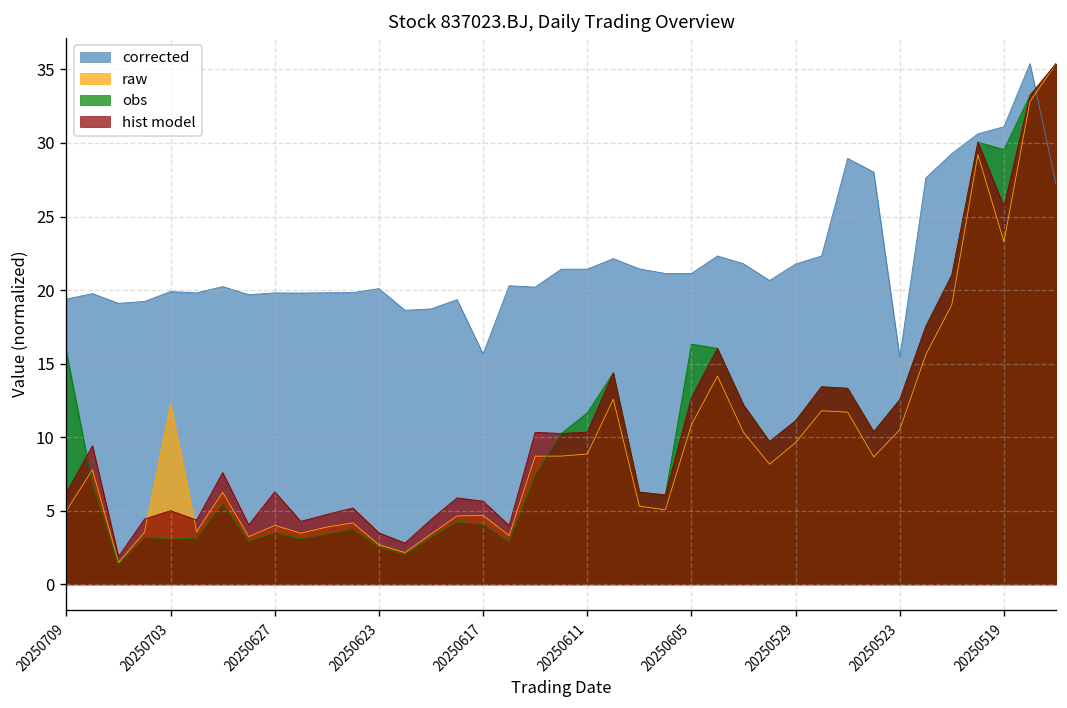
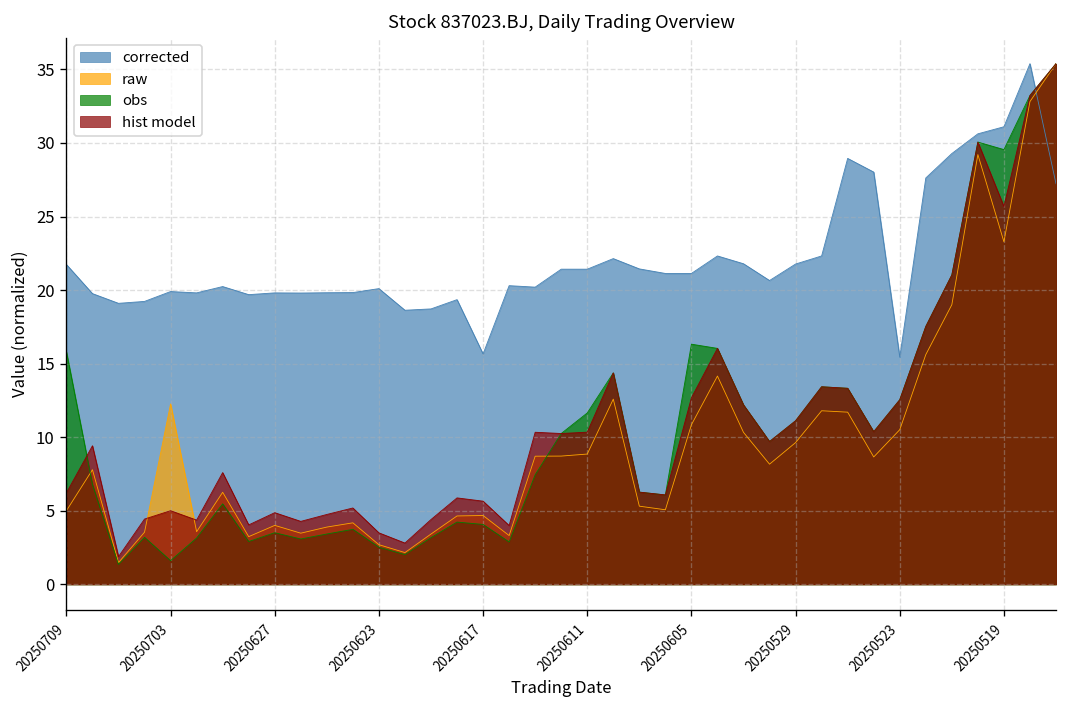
corrected, 20250709: 19.4 -> 21.7
obs, 20250703: 3.1 -> 1.6
hist model, 20250627: 6.3 -> 4.9
